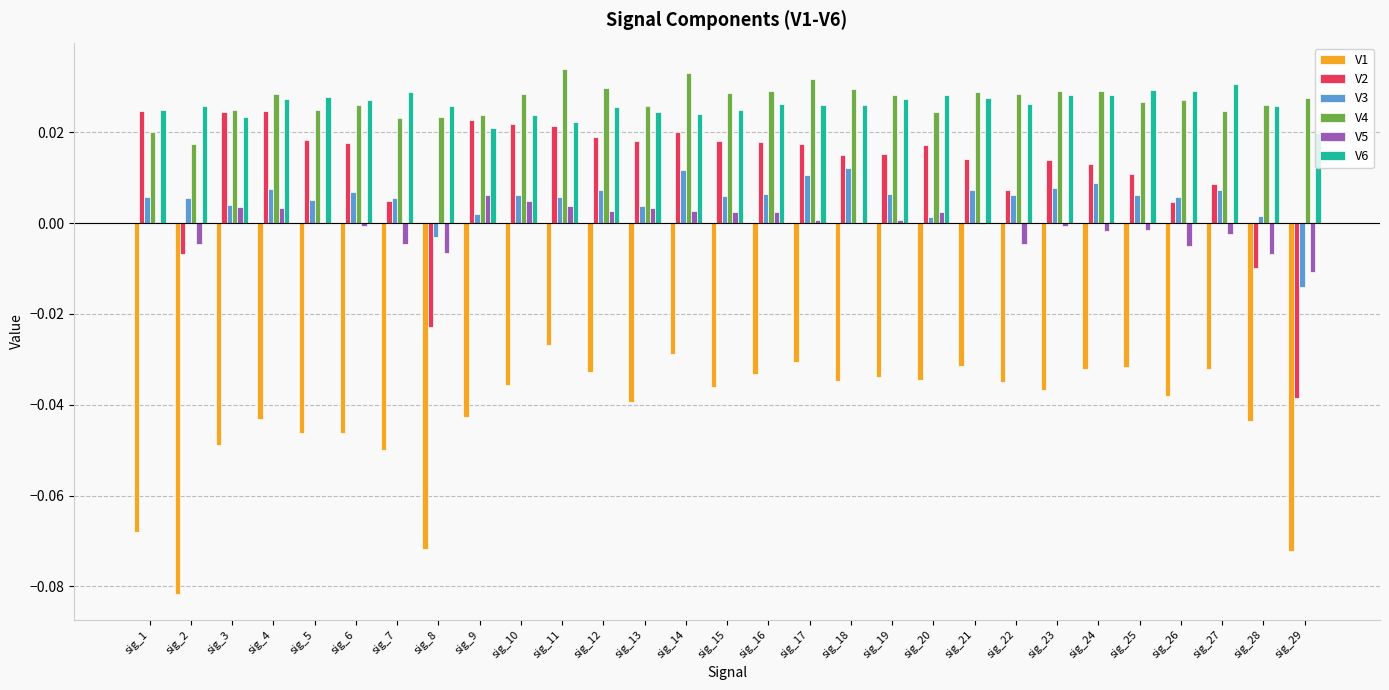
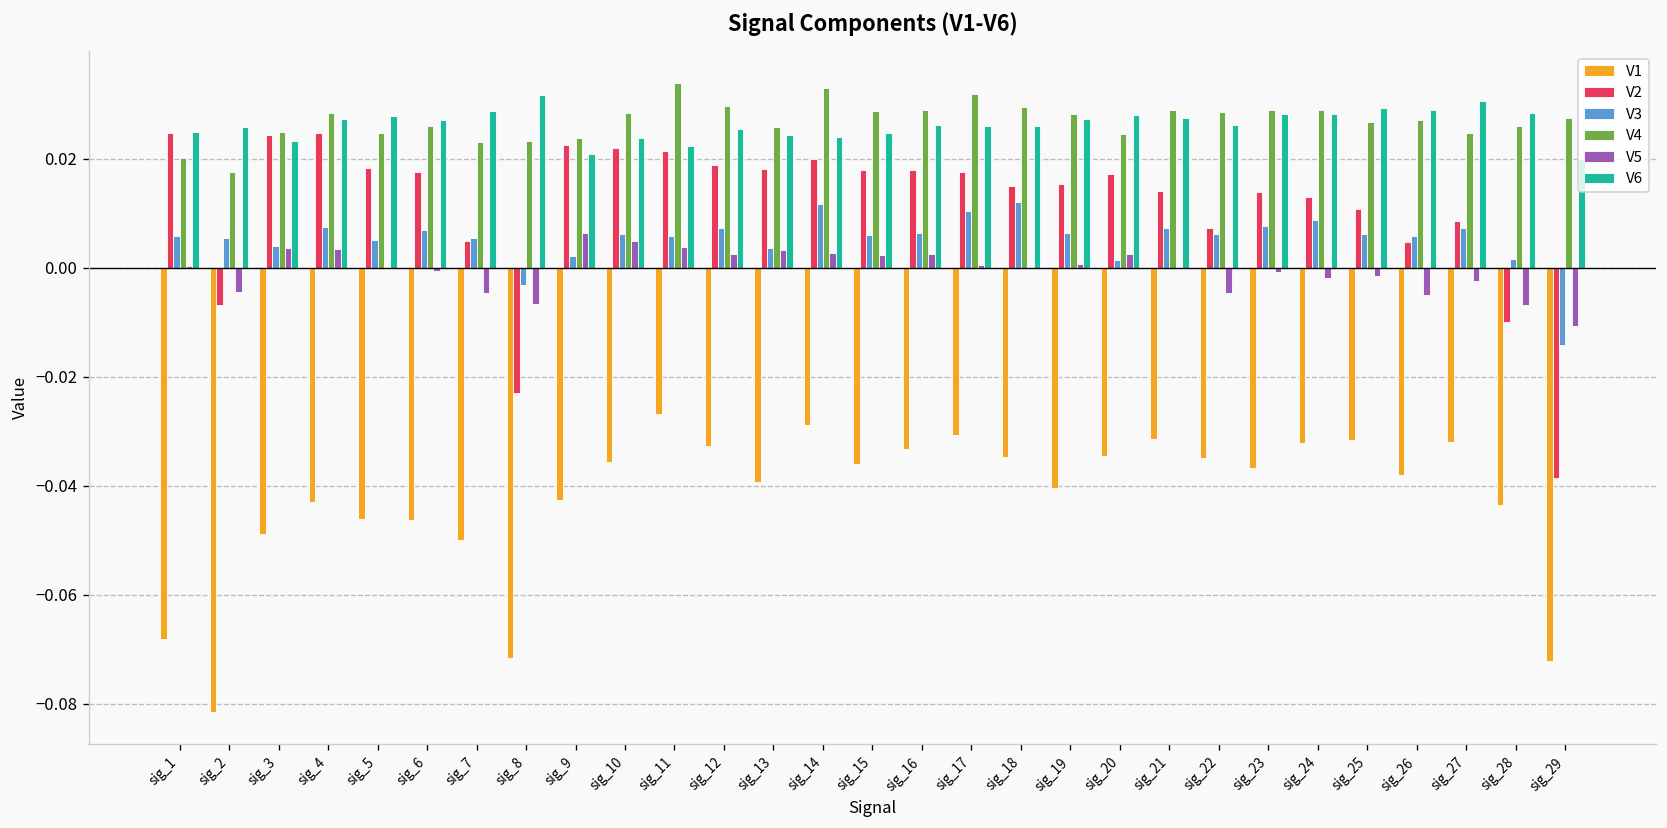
V6, sig_8: 0.026 -> 0.032
V1, sig_19: -0.034 -> -0.040
V6, sig_28: 0.026 -> 0.028
